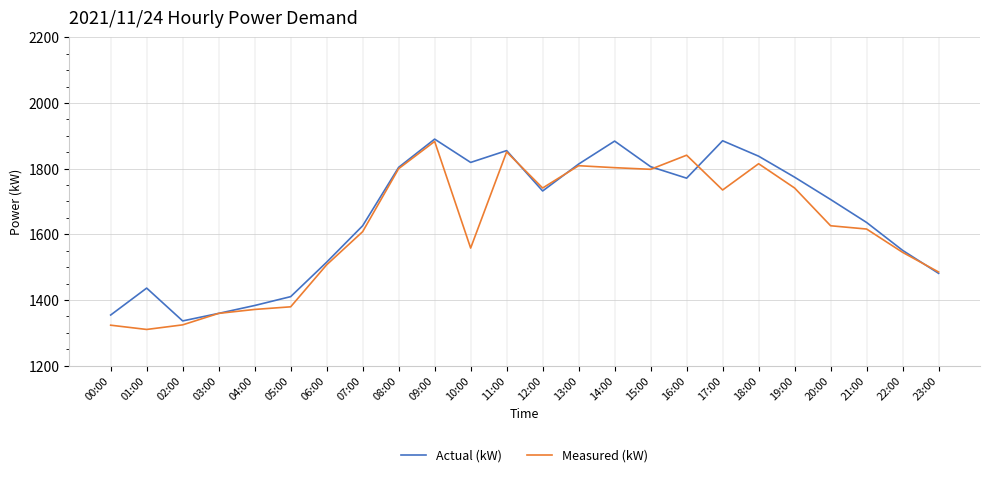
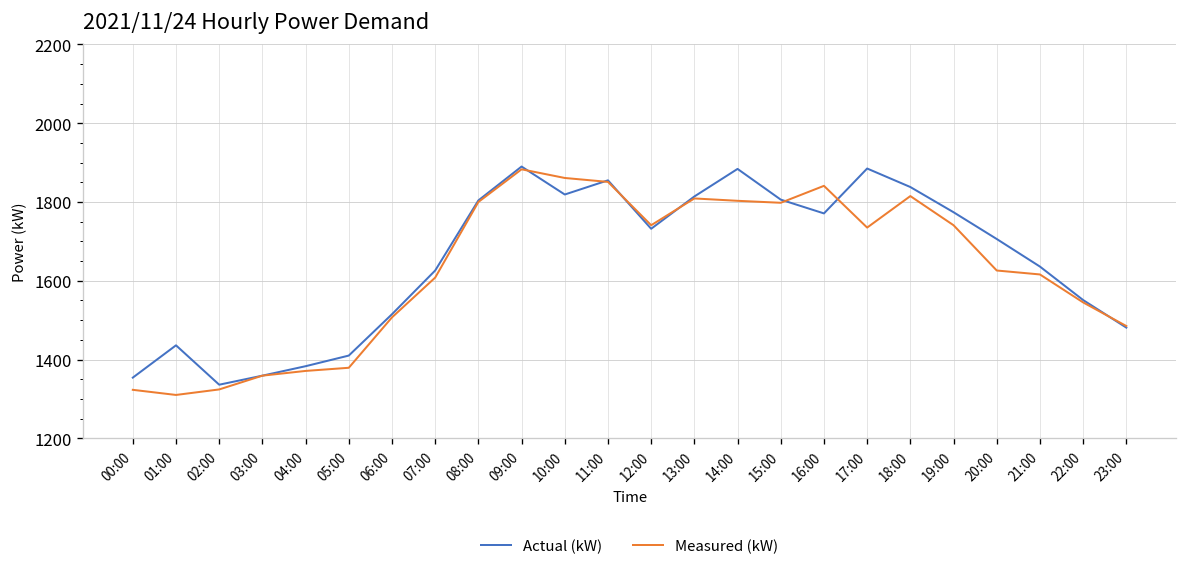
Measured (kW), 10:00: 1560 -> 1860
